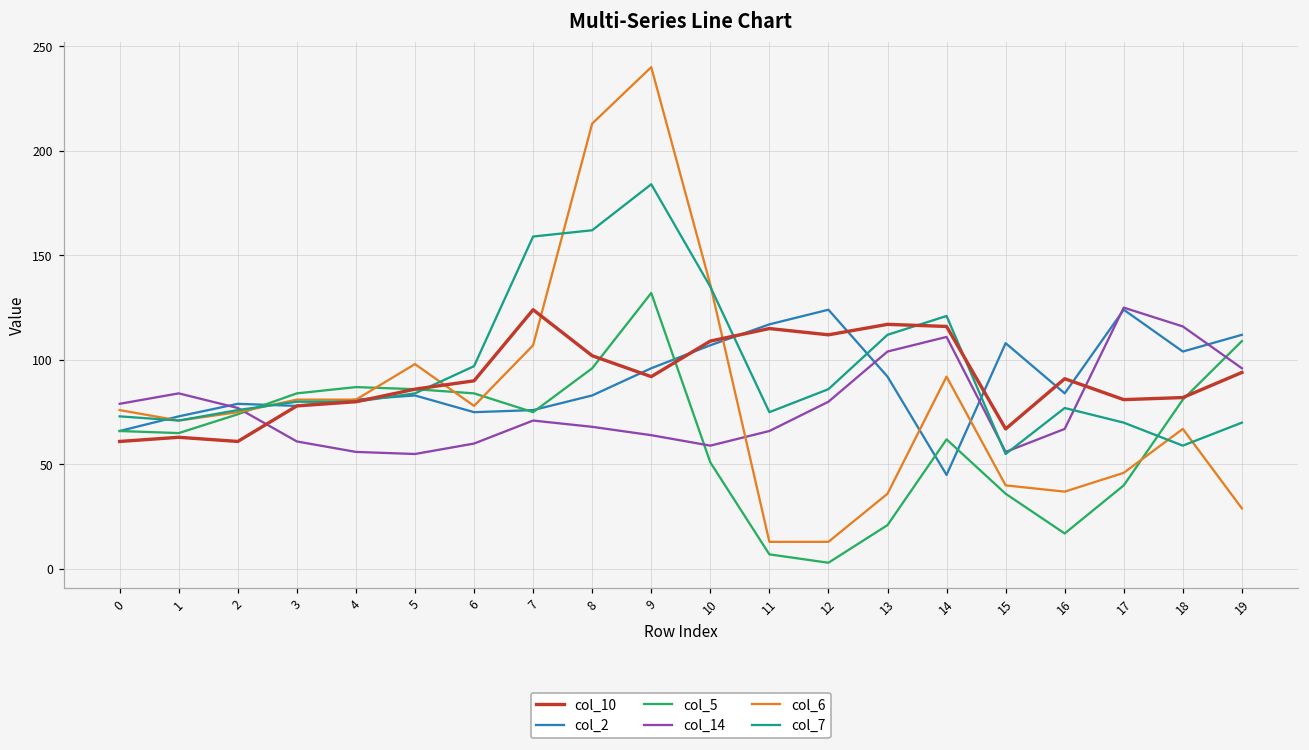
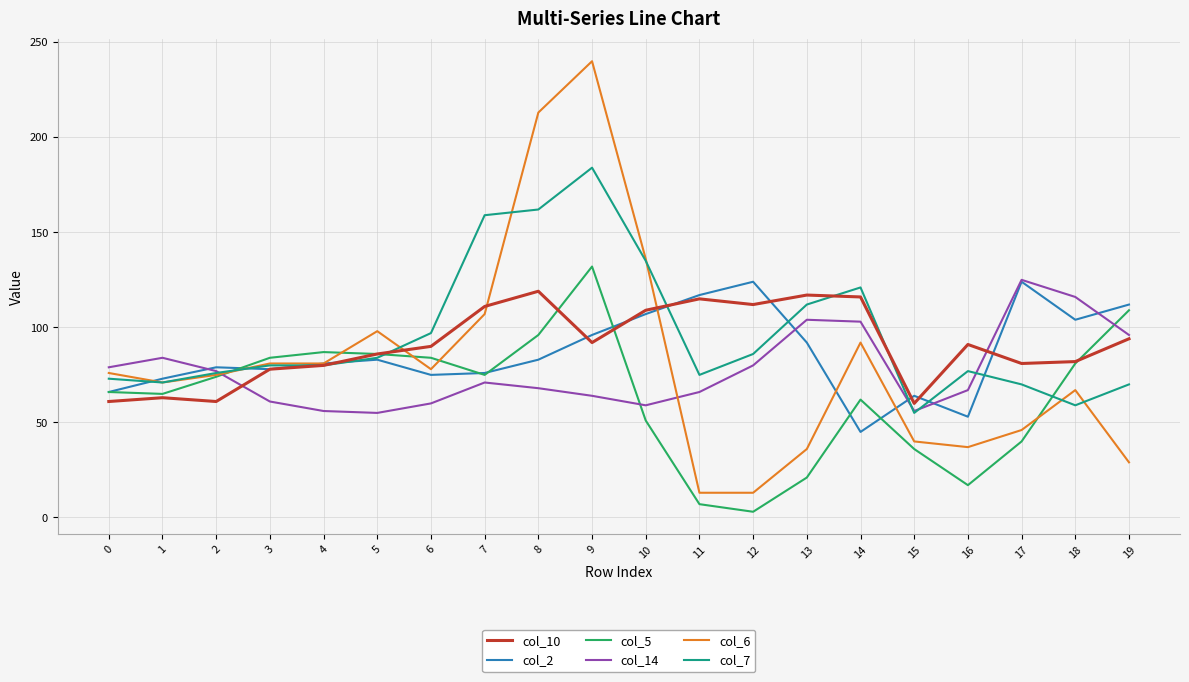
col_10, 7: 124 -> 111
col_10, 8: 102 -> 119
col_14, 14: 111 -> 103
col_10, 15: 67 -> 60
col_2, 15: 108 -> 64
col_2, 16: 84 -> 53
